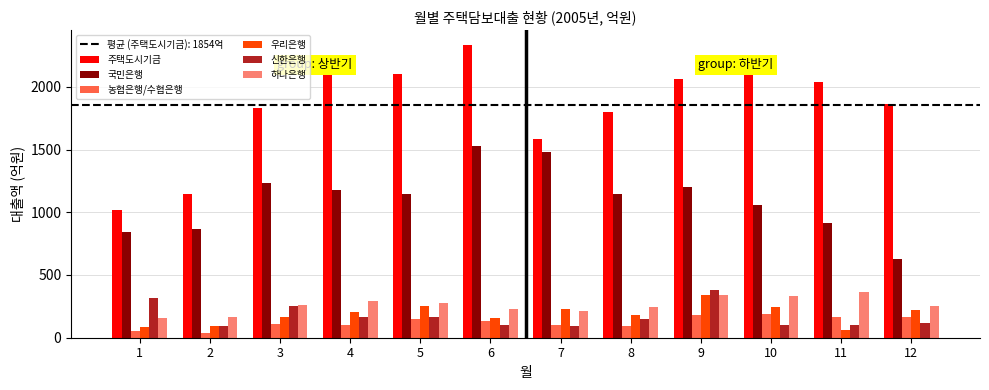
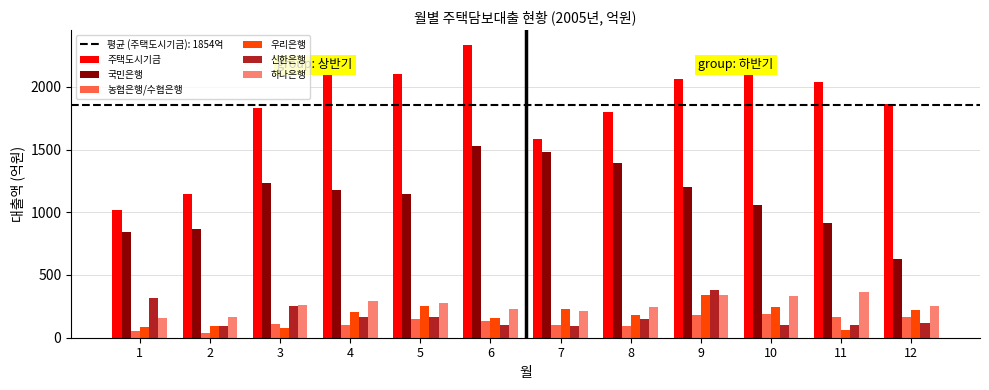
우리은행, 3: 160 -> 80
국민은행, 8: 1140 -> 1390
